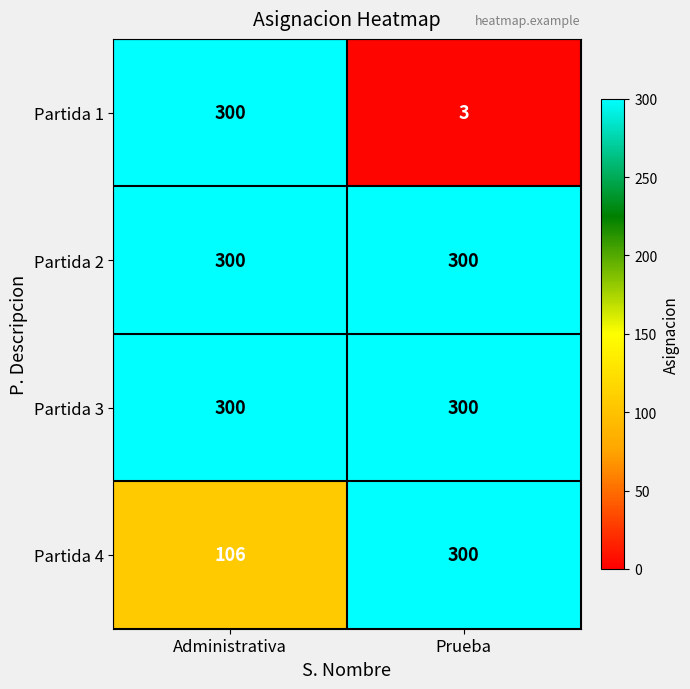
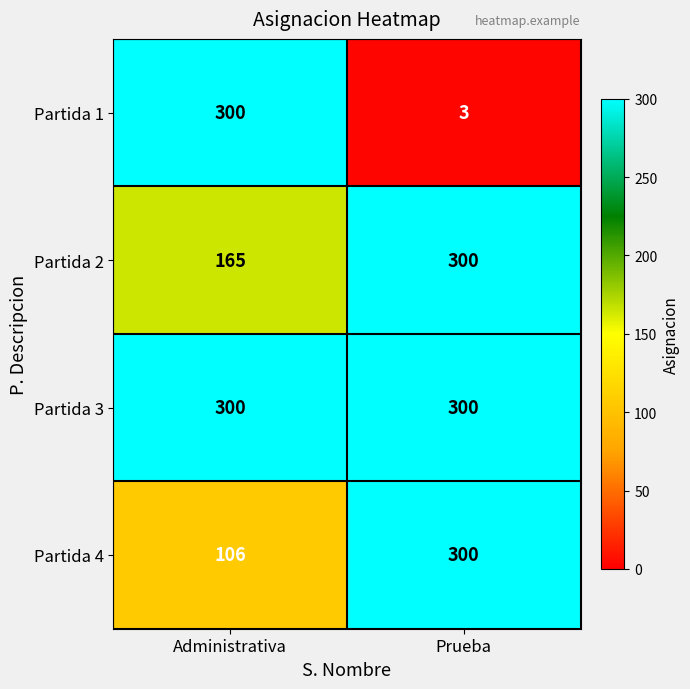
Partida 2, Administrativa: 300 -> 165
